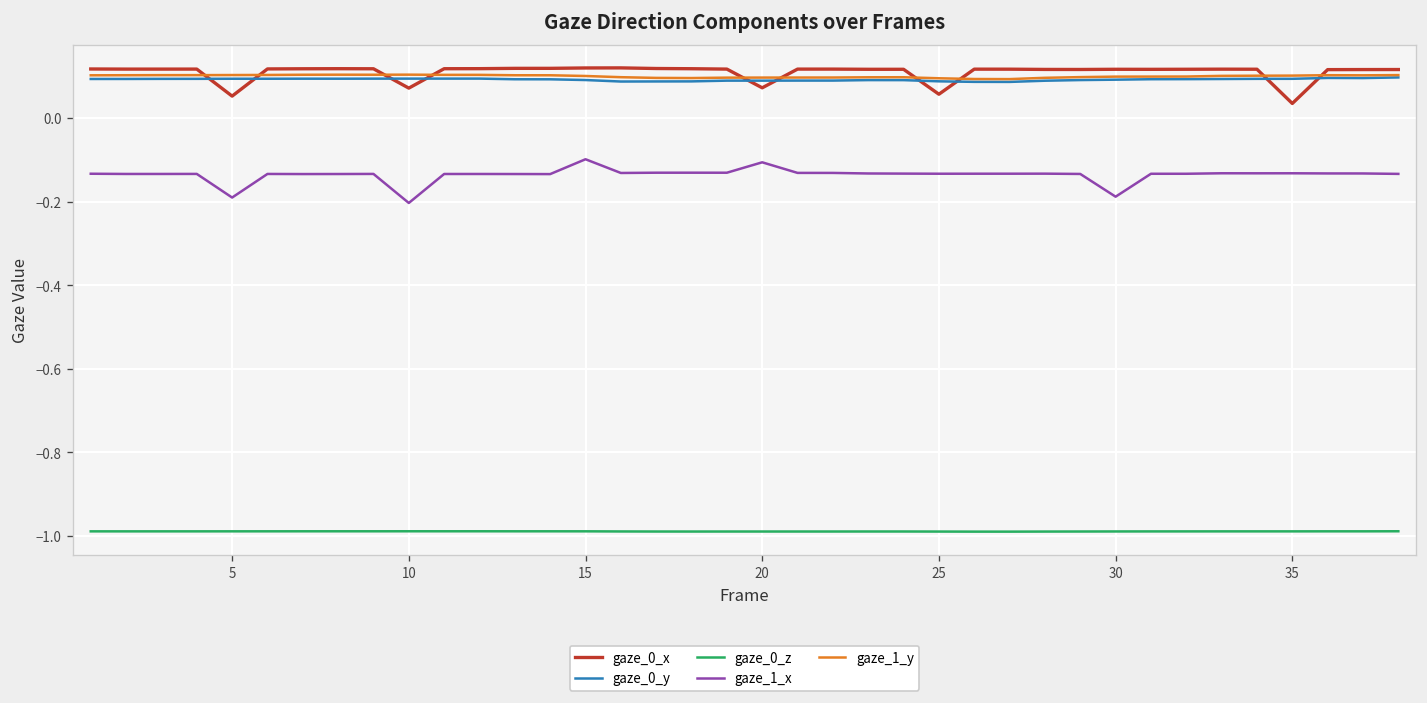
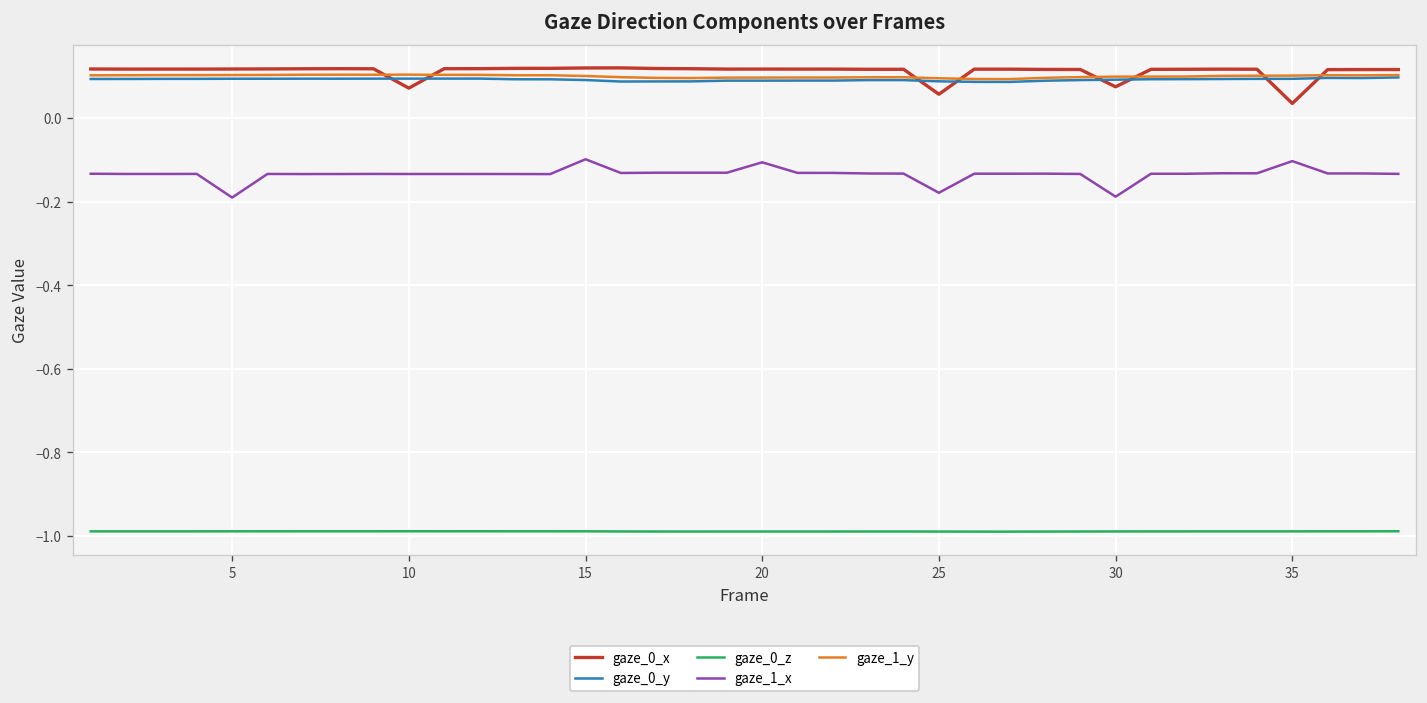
gaze_0_x, 5: 0.05 -> 0.12
gaze_1_x, 10: -0.20 -> -0.13
gaze_0_x, 20: 0.07 -> 0.12
gaze_1_x, 25: -0.13 -> -0.18
gaze_0_x, 30: 0.12 -> 0.07
gaze_1_x, 35: -0.13 -> -0.10
